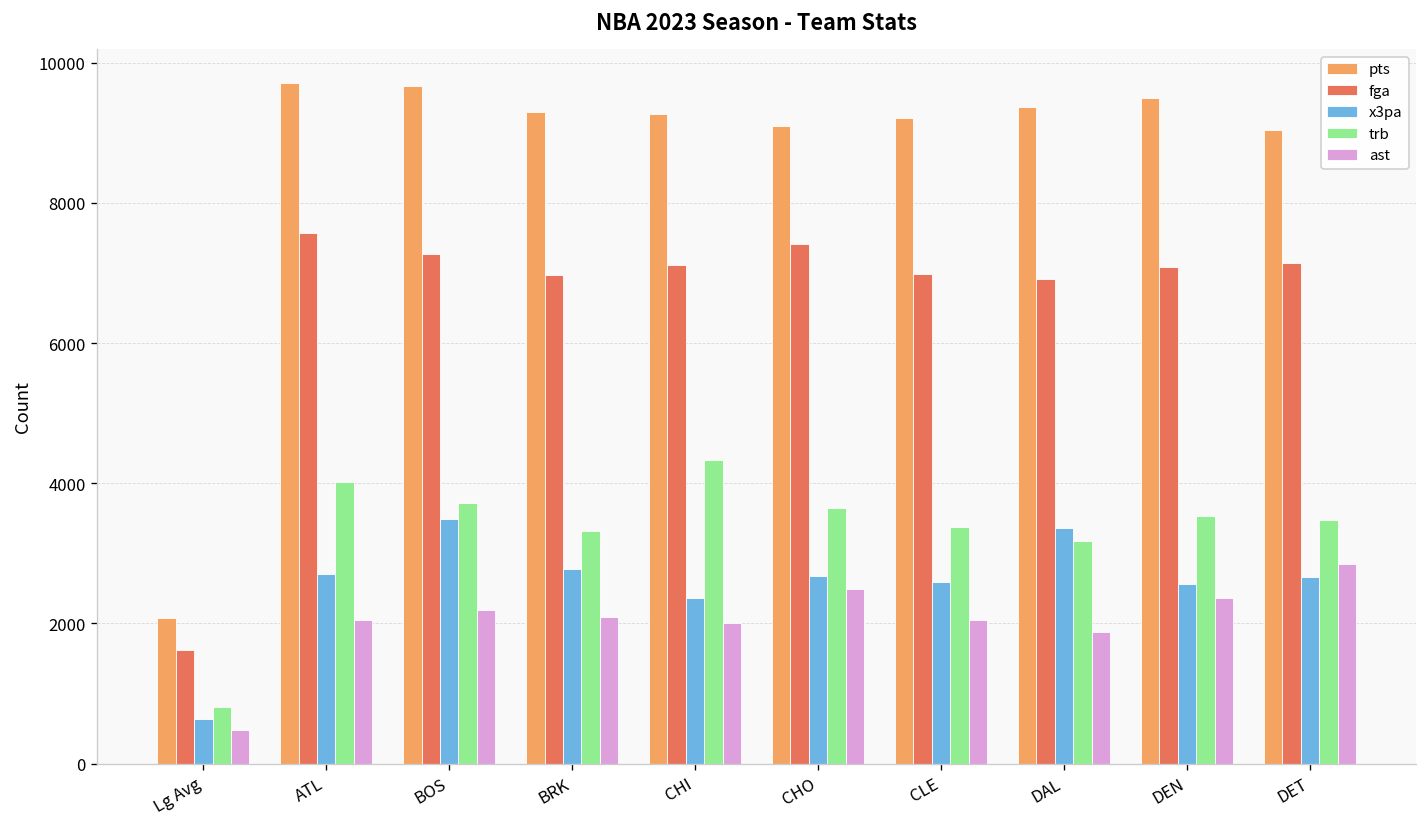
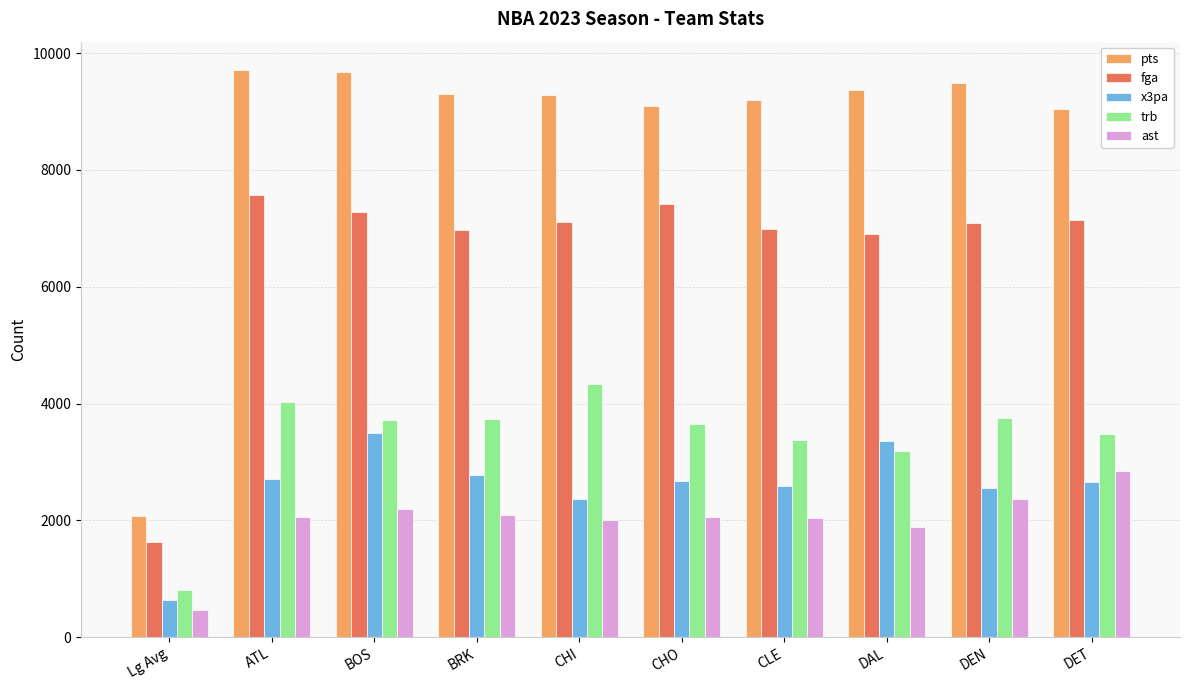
trb, BRK: 3300 -> 3700
ast, CHO: 2500 -> 2100
trb, DEN: 3500 -> 3800
